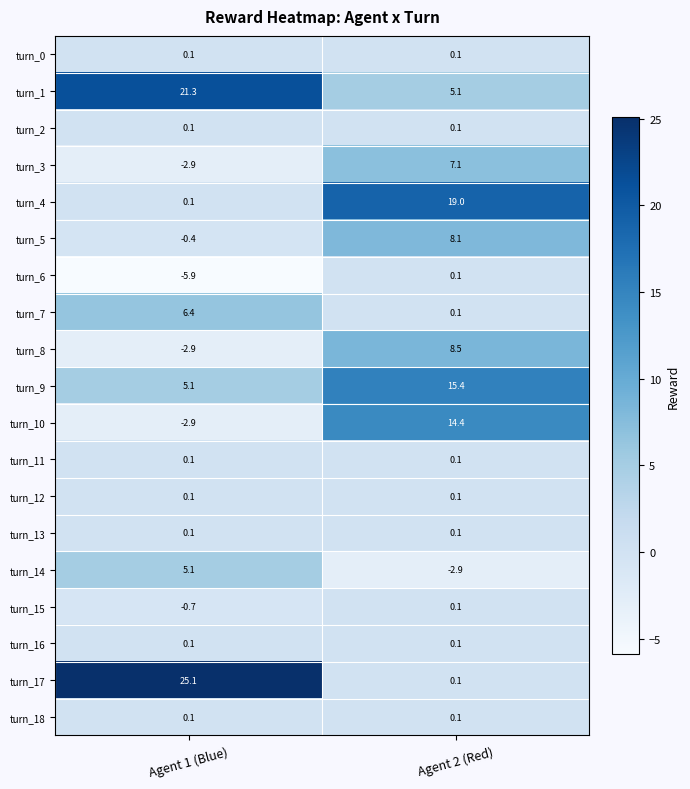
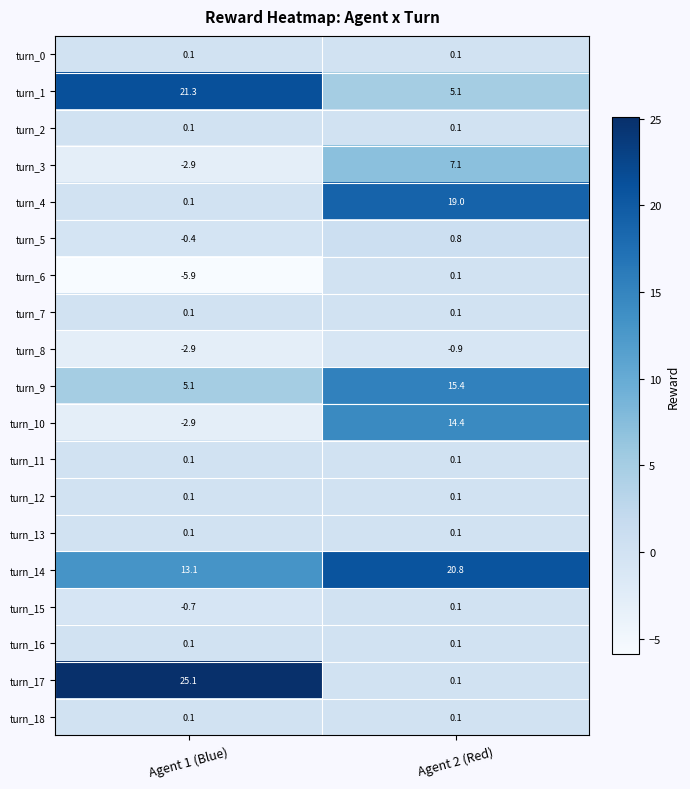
turn_5, Agent 2 (Red): 8.1 -> 0.8
turn_7, Agent 1 (Blue): 6.4 -> 0.1
turn_8, Agent 2 (Red): 8.5 -> -0.9
turn_14, Agent 1 (Blue): 5.1 -> 13.1
turn_14, Agent 2 (Red): -2.9 -> 20.8
